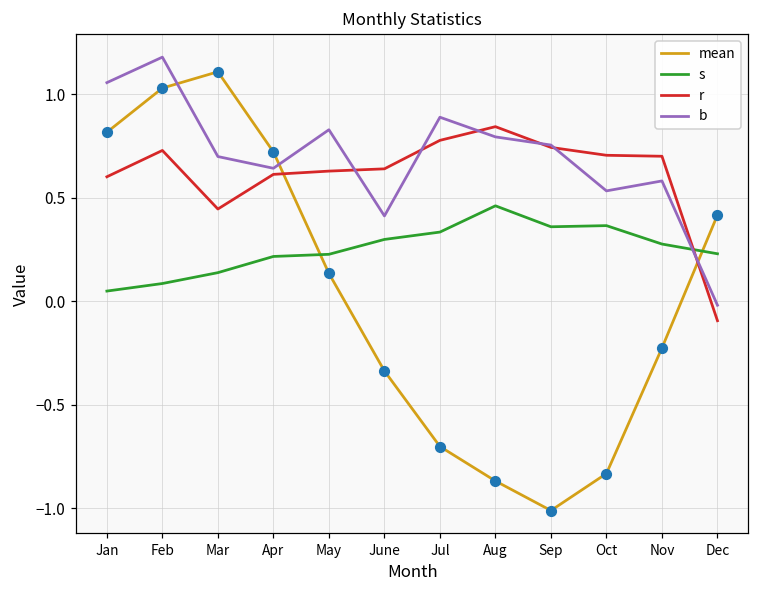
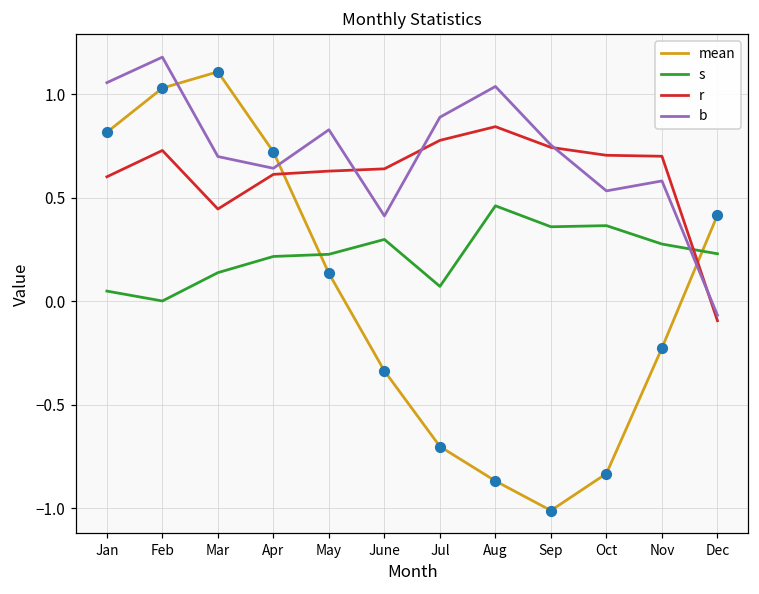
s, Feb: 0.08 -> 0.00
s, Jul: 0.33 -> 0.07
b, Aug: 0.79 -> 1.04
b, Dec: -0.02 -> -0.07
